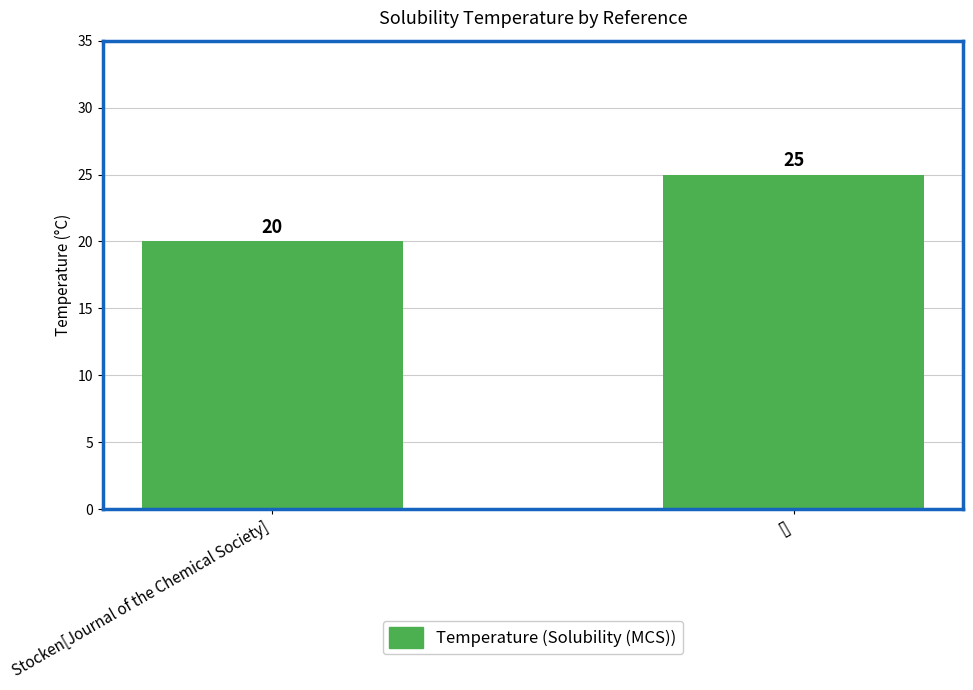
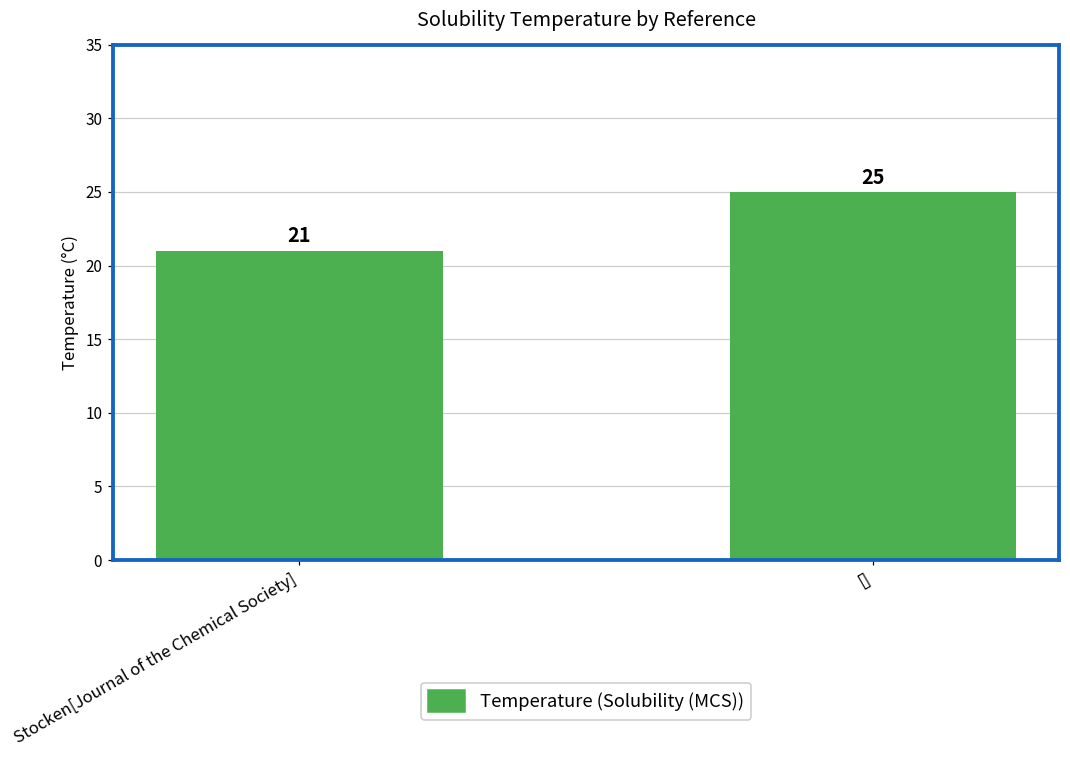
Stocken[Journal of the Chemical Society]: 20 -> 21
